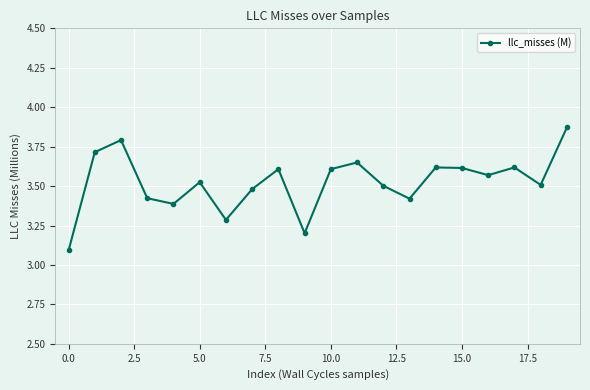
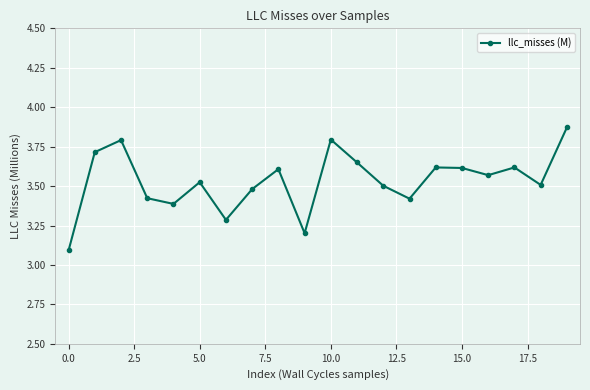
10.0: 3.61 -> 3.79
